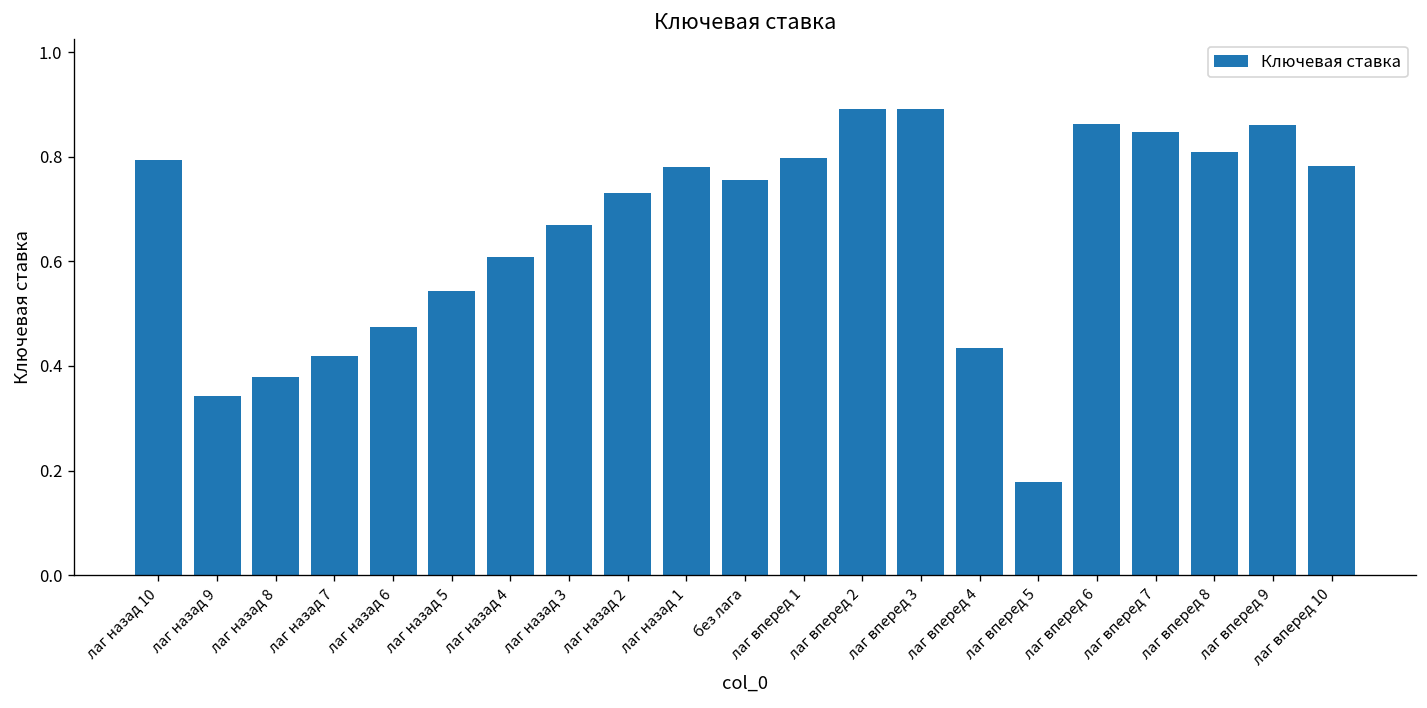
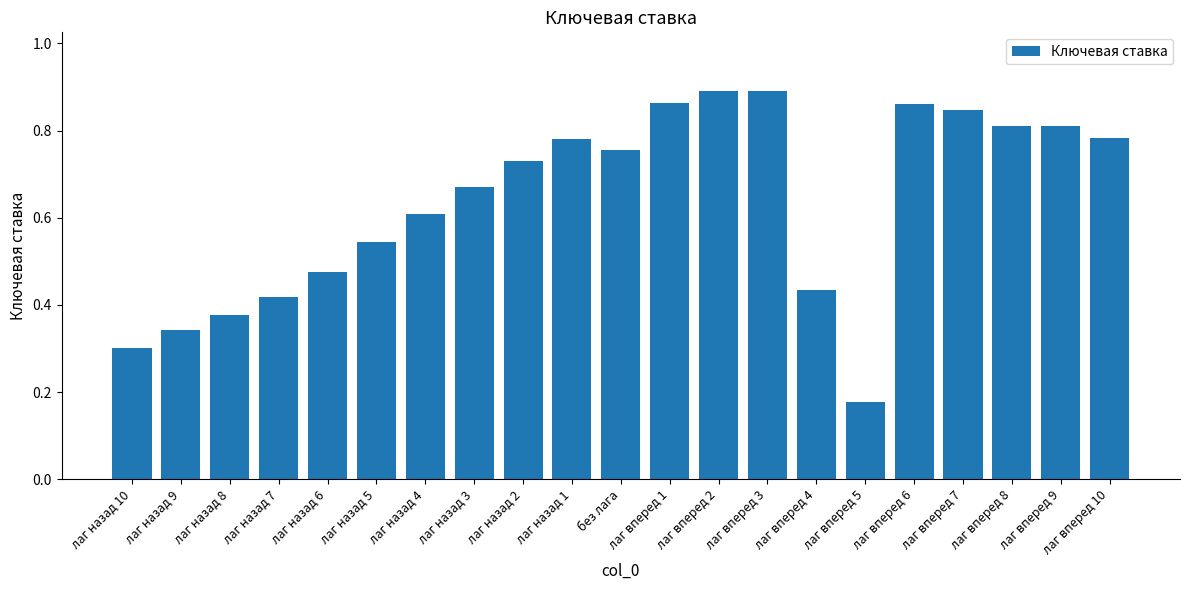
лаг назад 10: 0.79 -> 0.30
лаг вперед 1: 0.80 -> 0.86
лаг вперед 9: 0.86 -> 0.81
